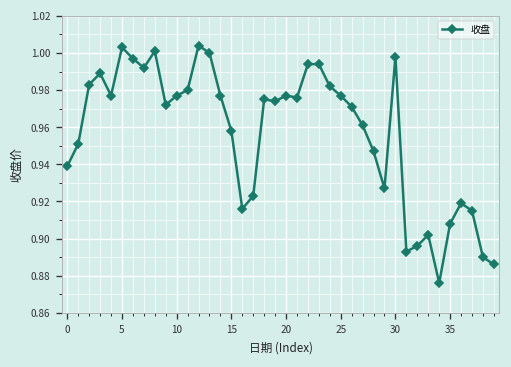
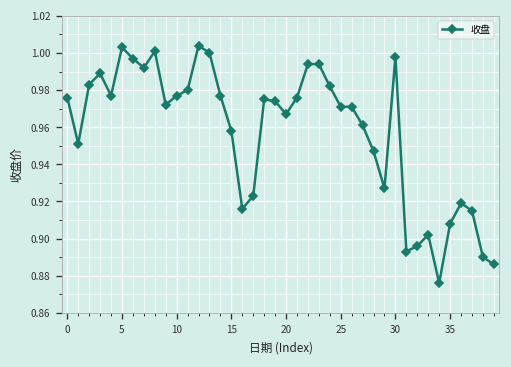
0: 0.939 -> 0.976
20: 0.977 -> 0.967
25: 0.977 -> 0.971
